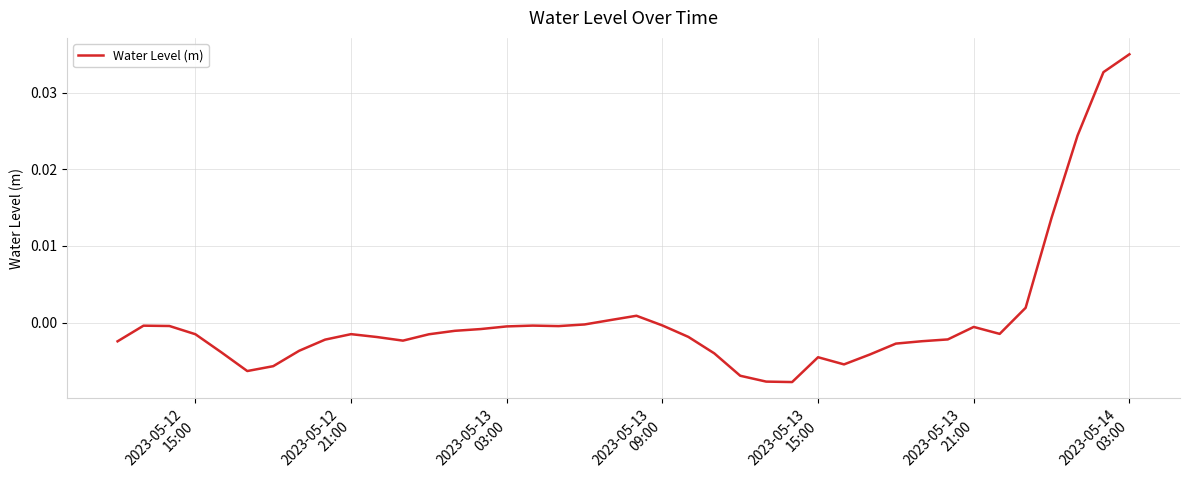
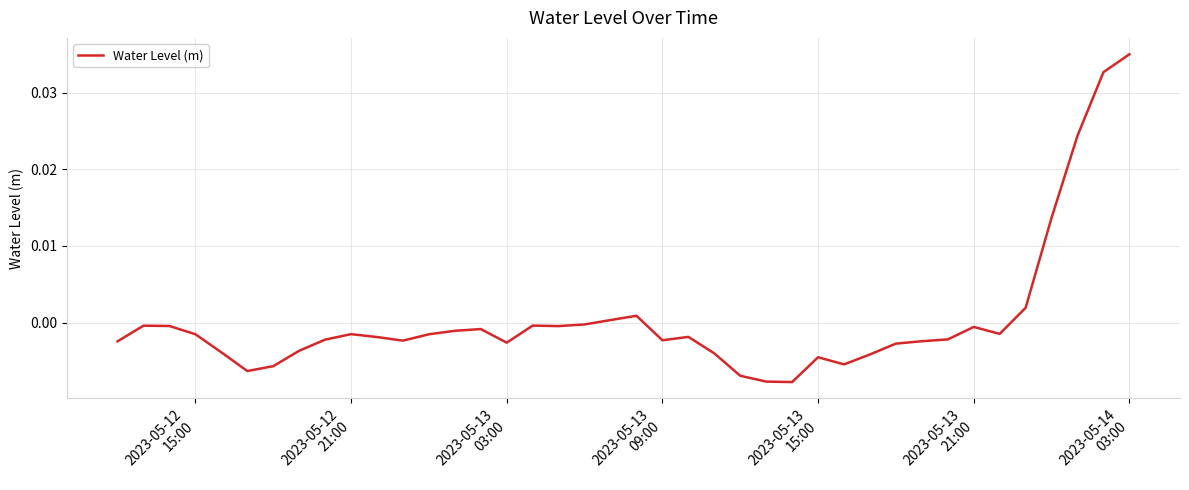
2023-05-13 03:00: 0.000 -> -0.003
2023-05-13 09:00: 0.000 -> -0.002
